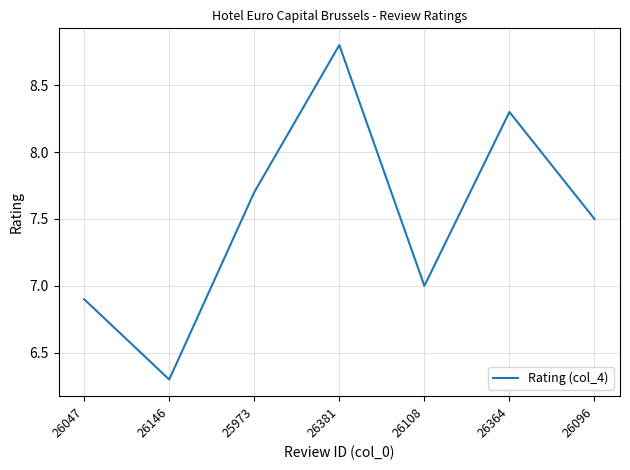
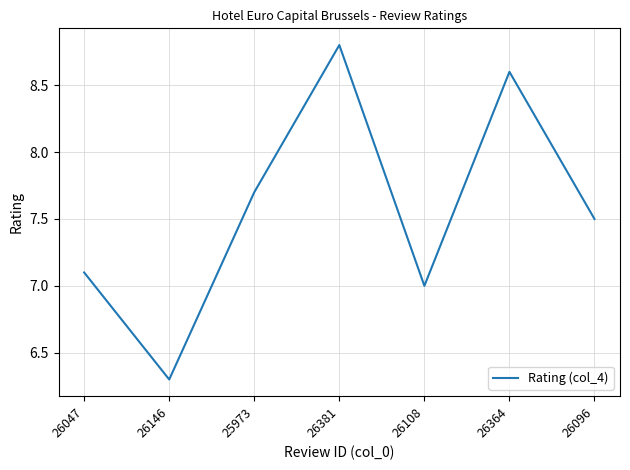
26047: 6.9 -> 7.1
26364: 8.3 -> 8.6
